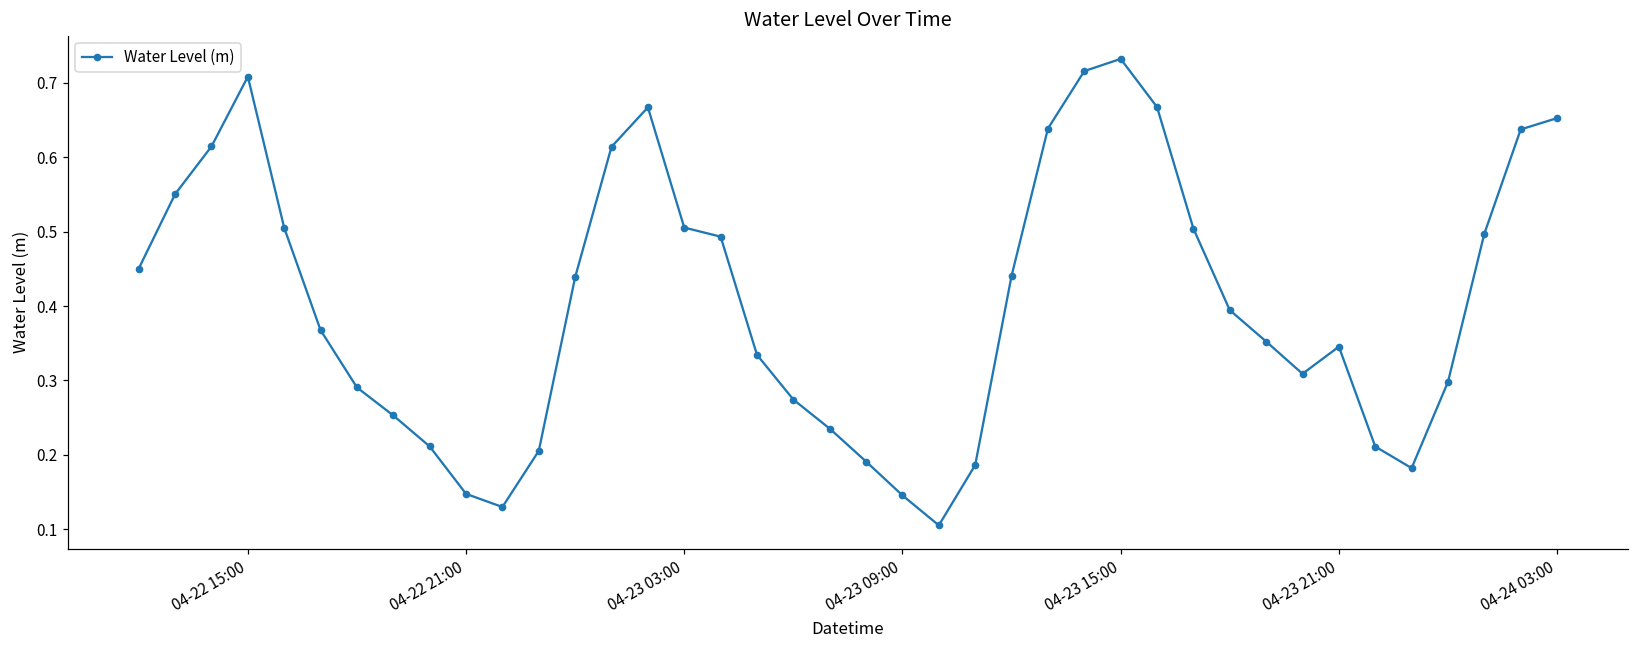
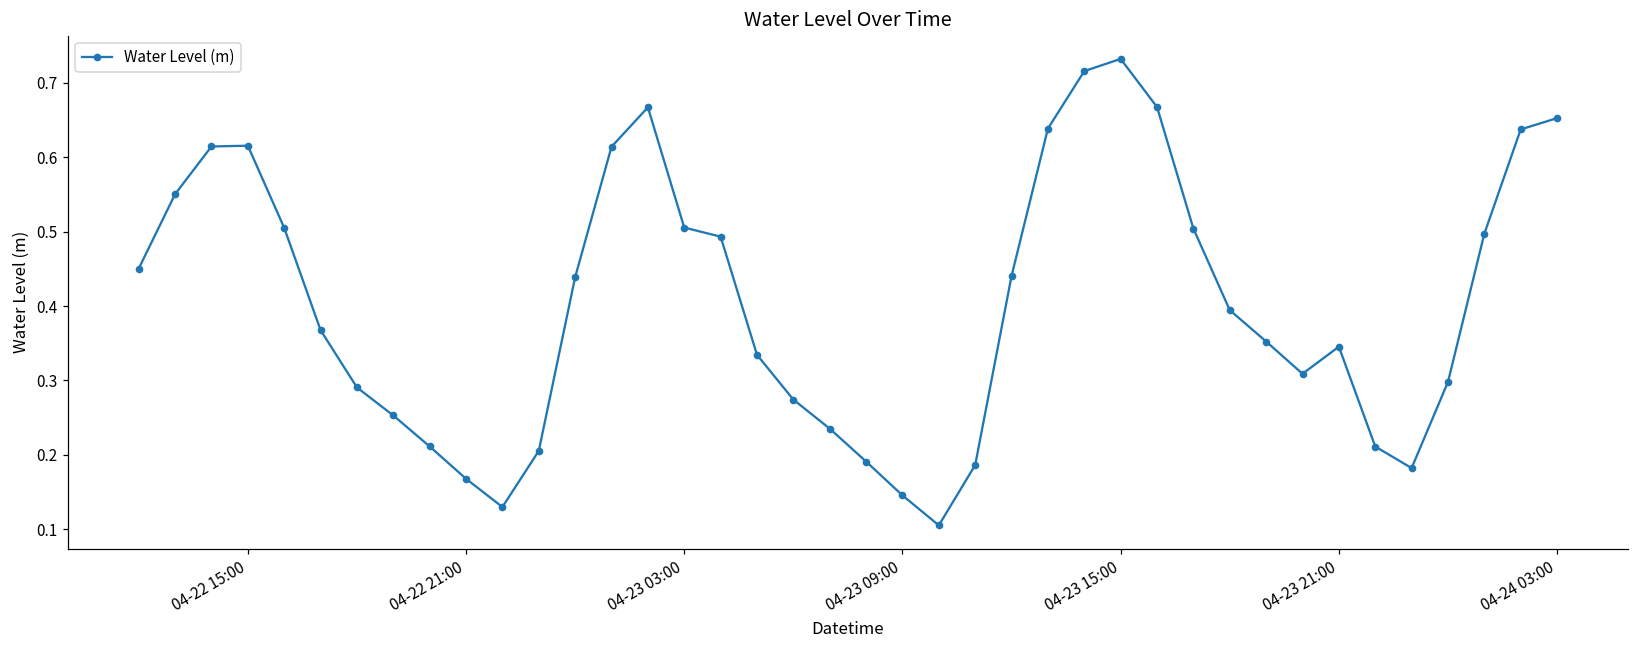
04-22 15:00: 0.71 -> 0.62
04-22 21:00: 0.15 -> 0.17
